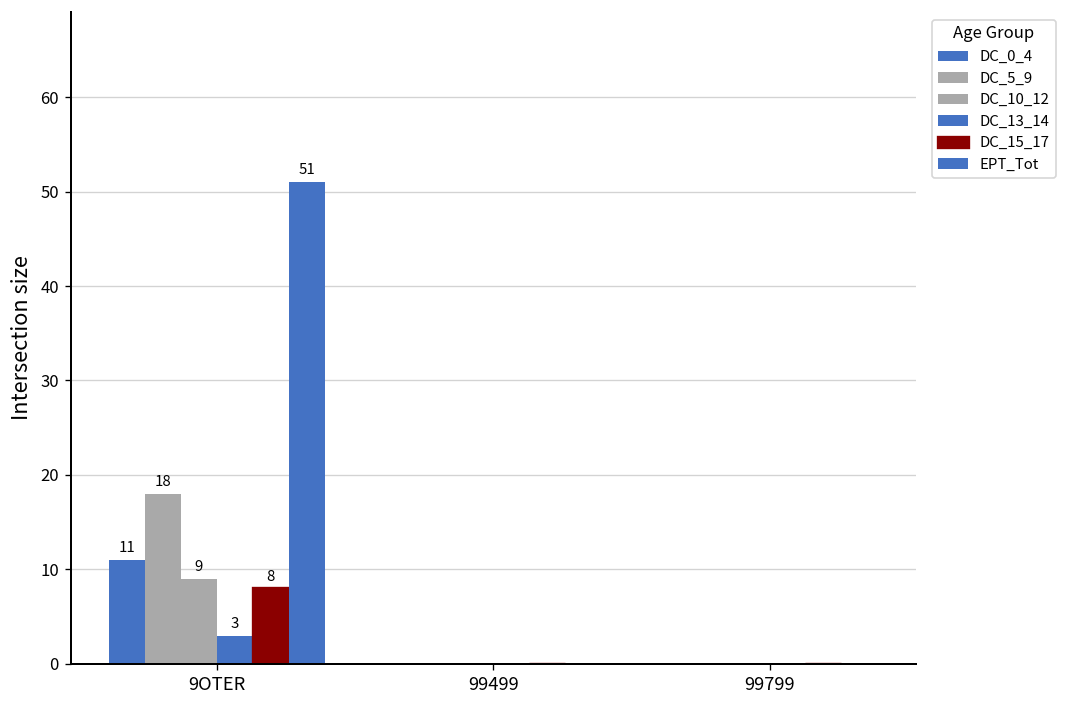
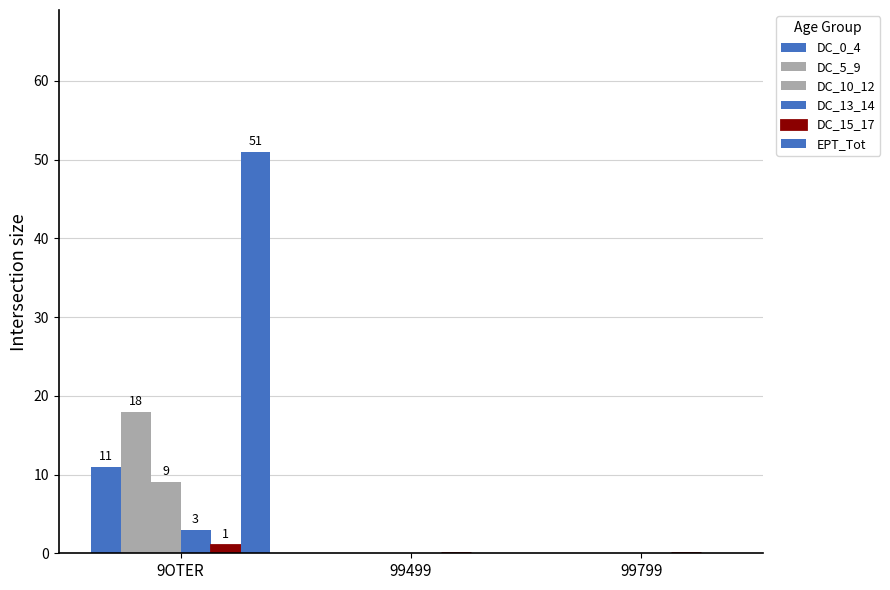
DC_15_17, 9OTER: 8 -> 1
